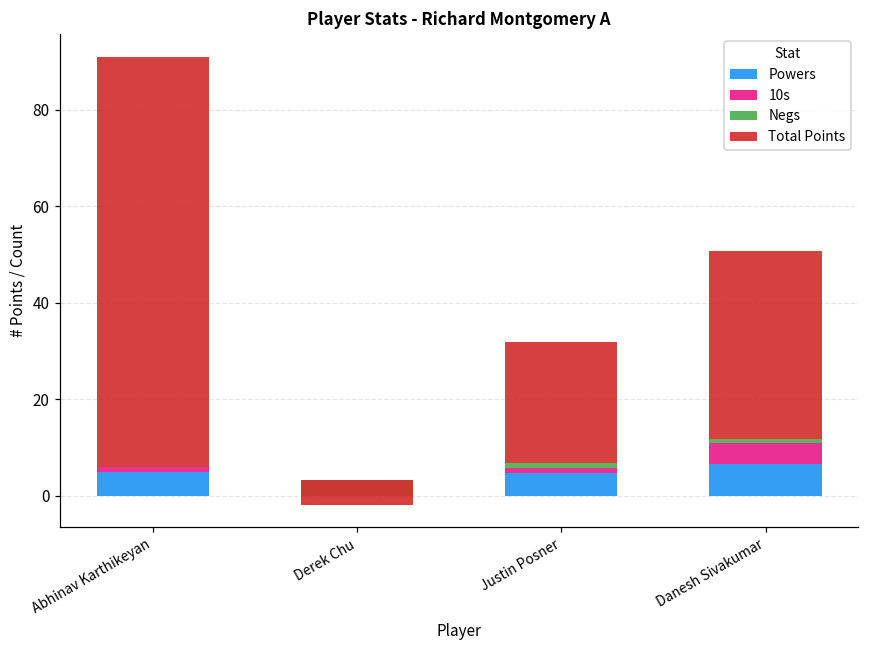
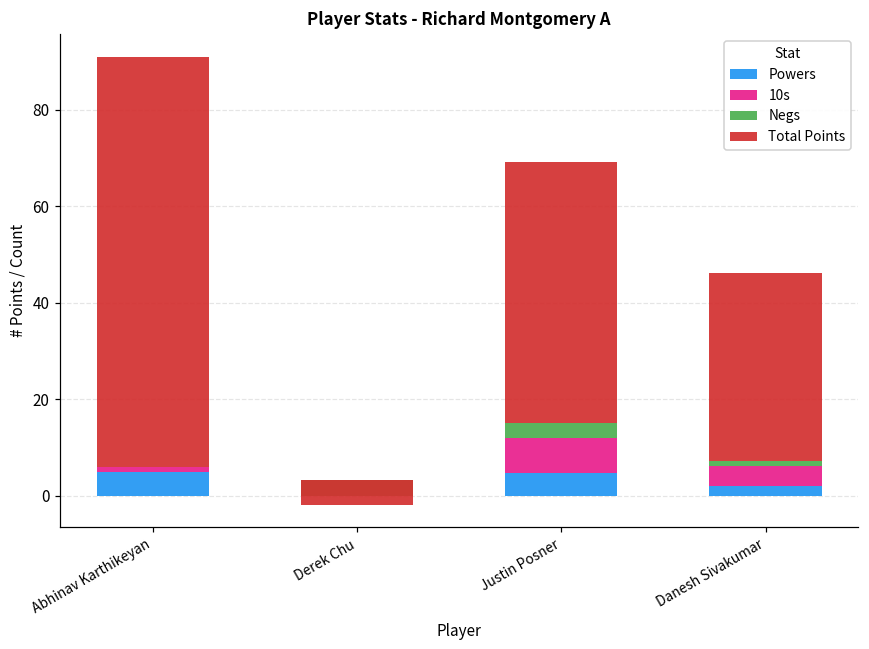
10s, Justin Posner: 1 -> 7
Negs, Justin Posner: 1 -> 3
Total Points, Justin Posner: 25 -> 54
Powers, Danesh Sivakumar: 7 -> 2
